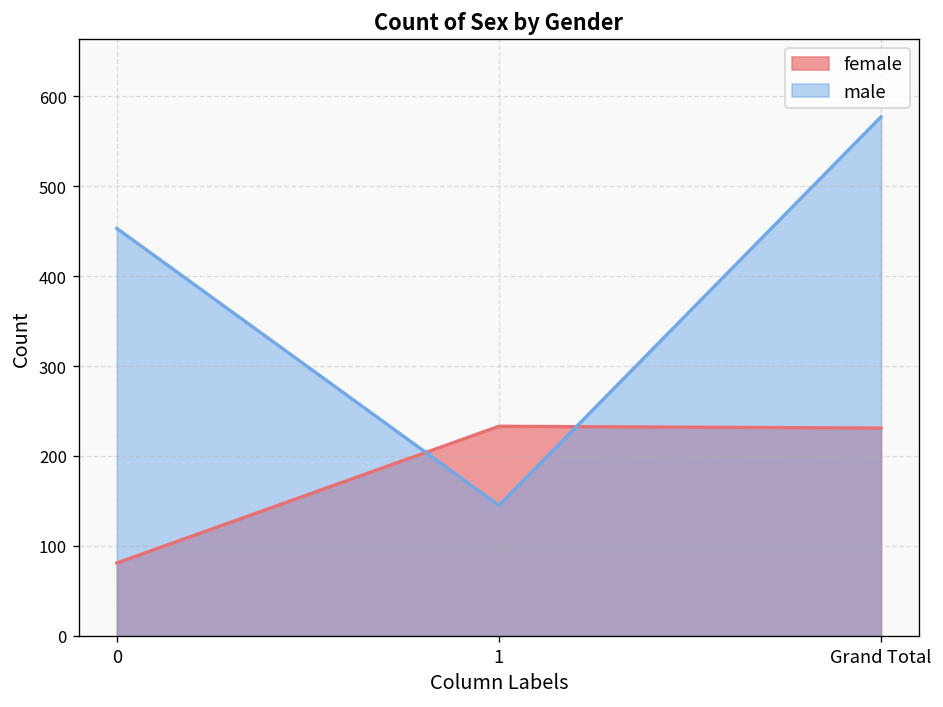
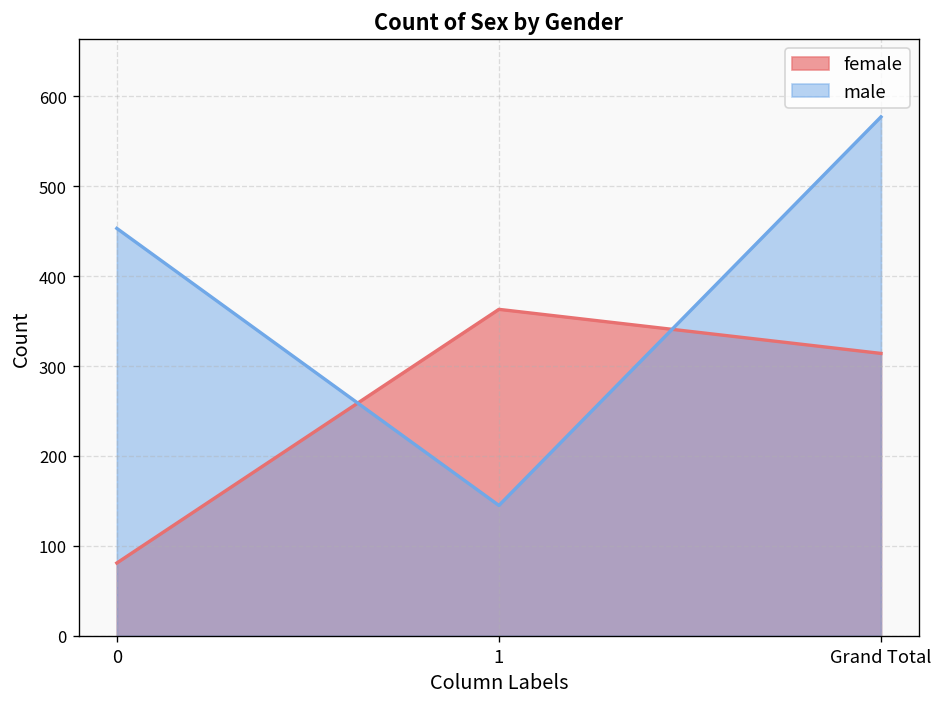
female, 1: 230 -> 360
female, Grand Total: 230 -> 310
